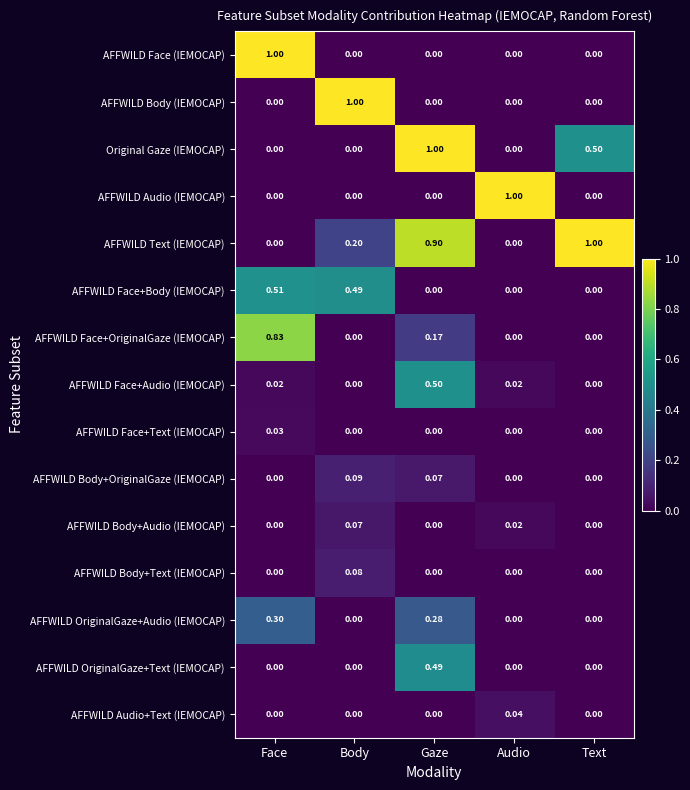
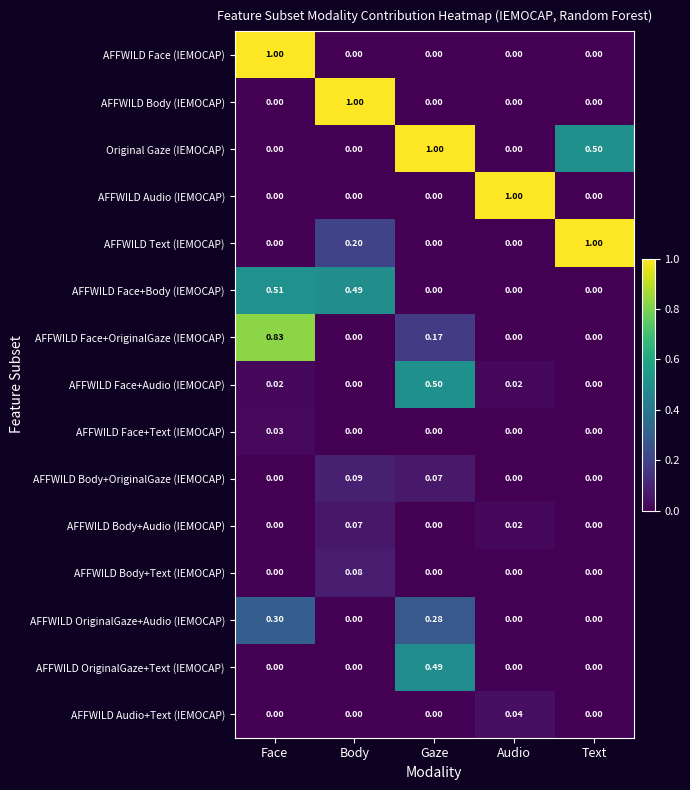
AFFWILD Text (IEMOCAP), Gaze: 0.90 -> 0.00
